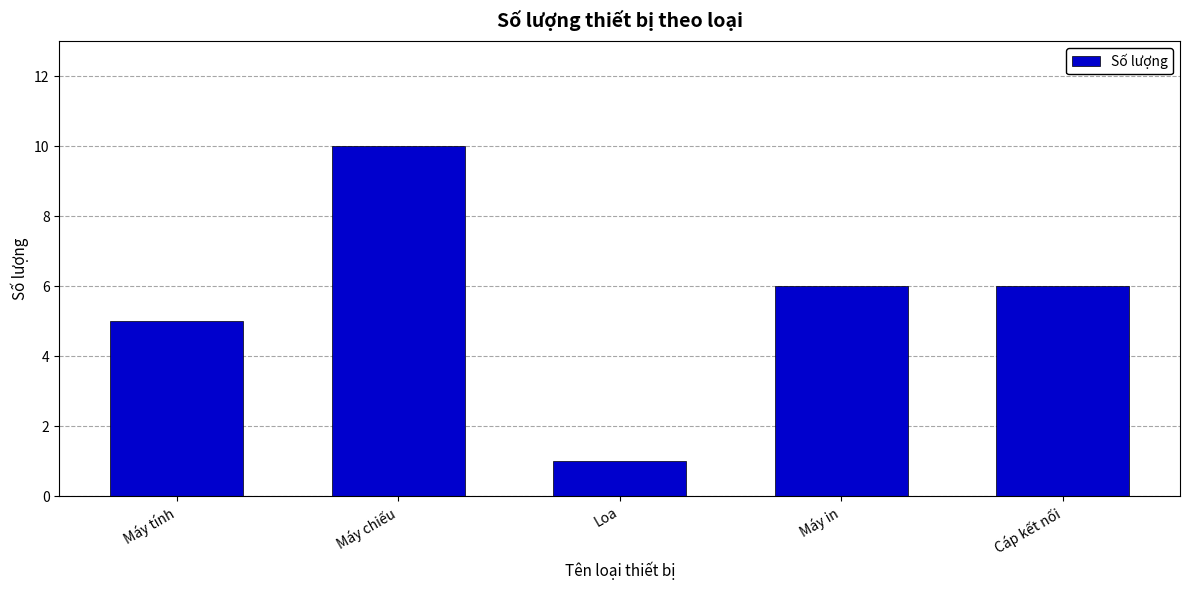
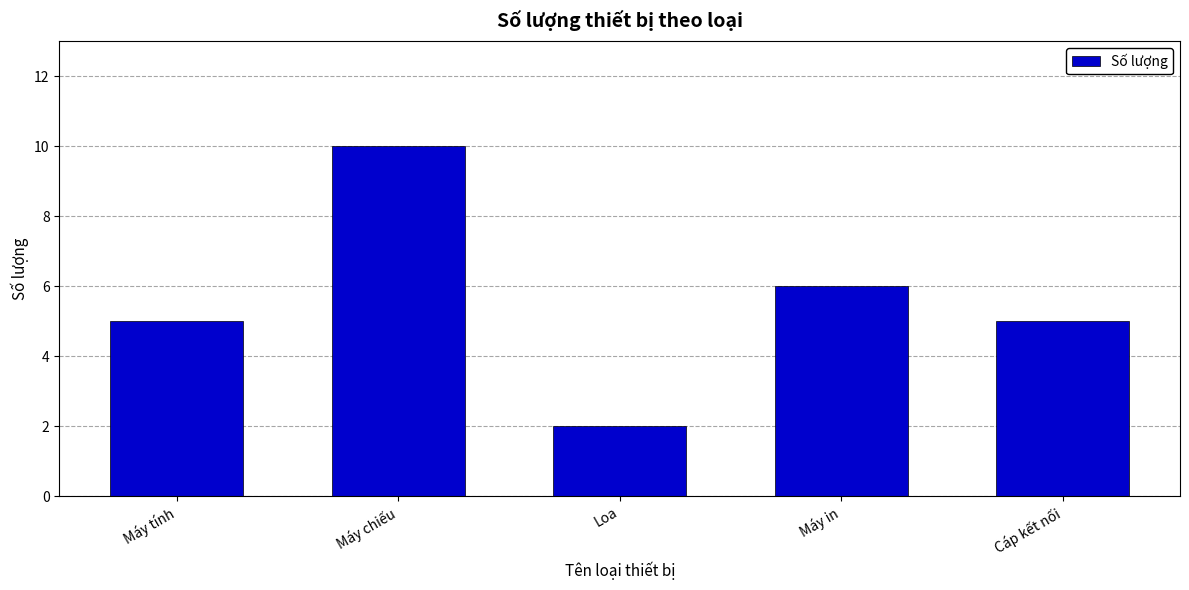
Loa: 1 -> 2
Cáp kết nối: 6 -> 5
